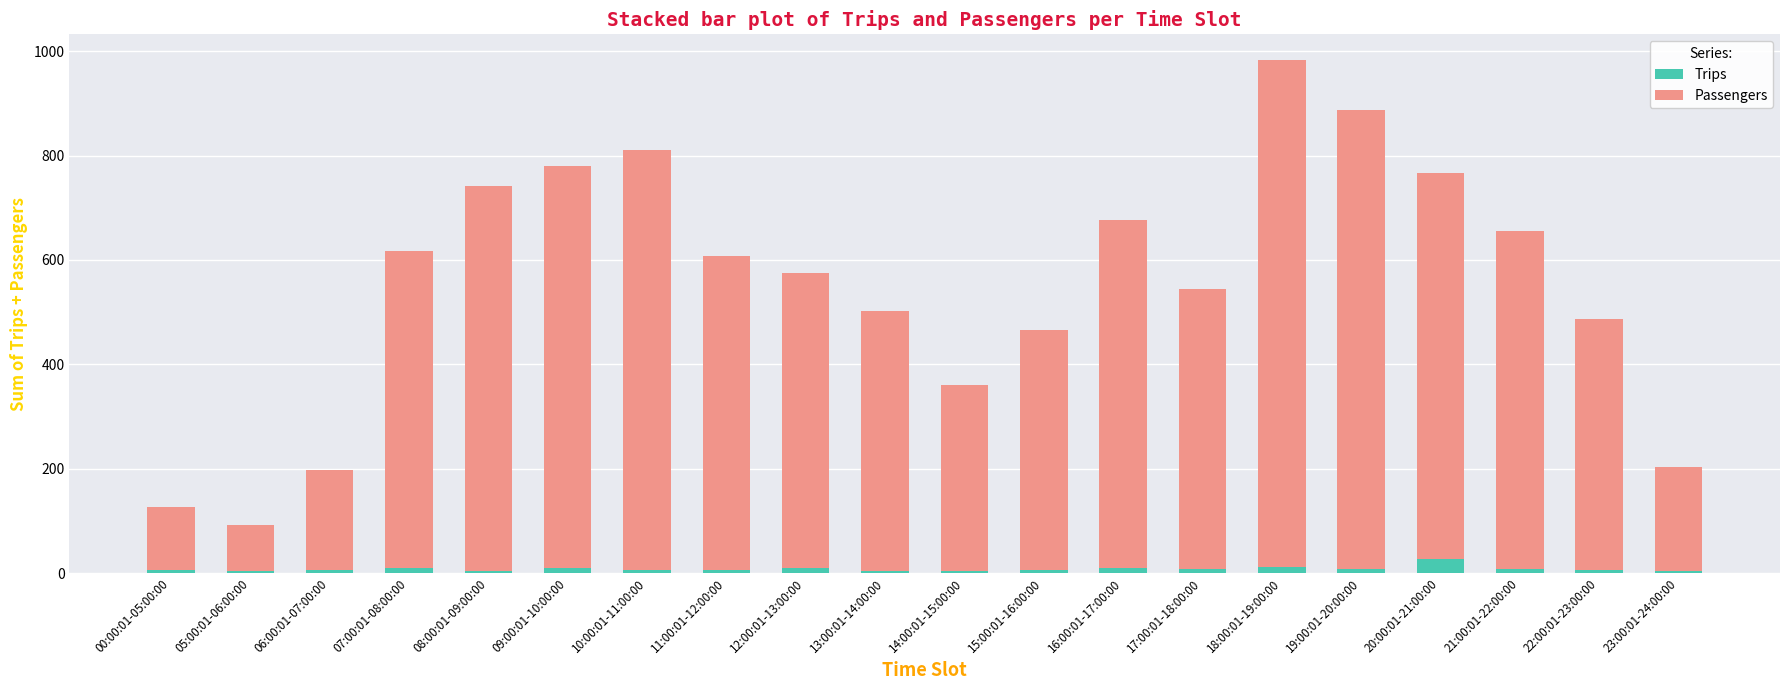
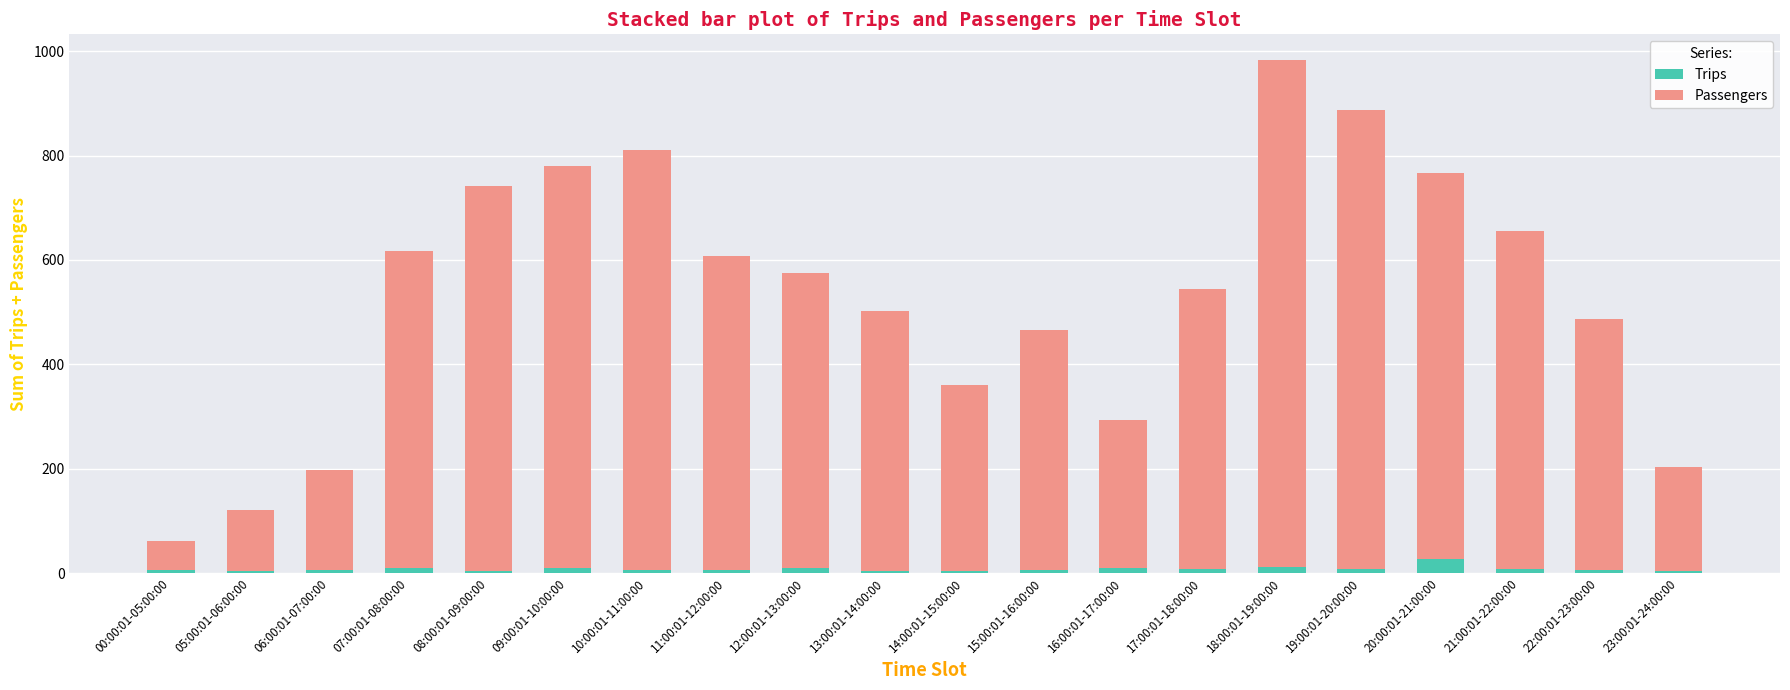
Passengers, 00:00:01-05:00:00: 120 -> 60
Passengers, 05:00:01-06:00:00: 90 -> 120
Passengers, 16:00:01-17:00:00: 670 -> 290
